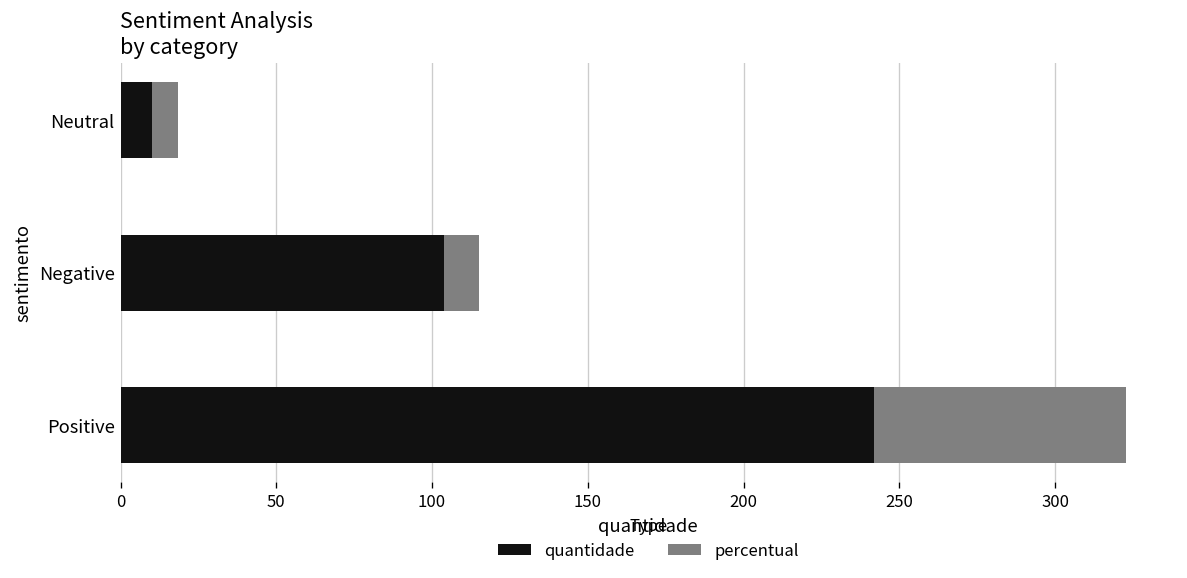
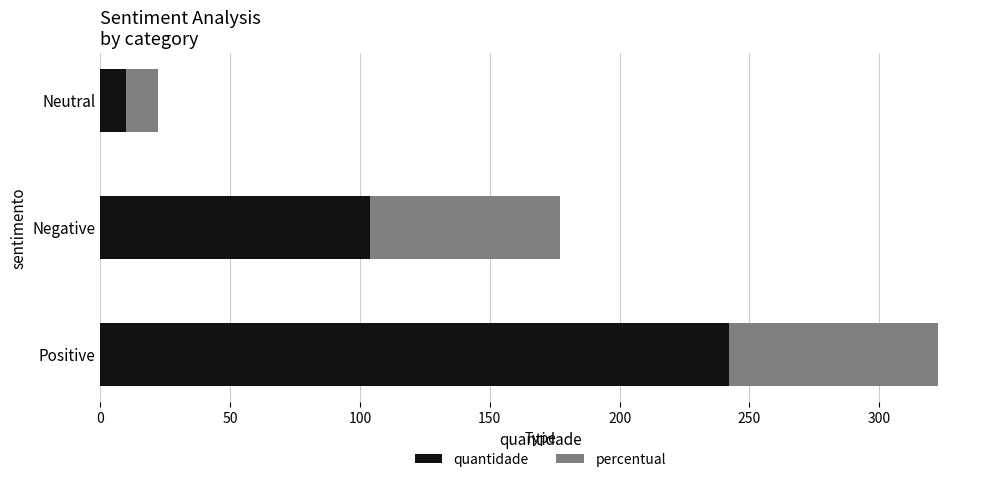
percentual, Neutral: 8 -> 12
percentual, Negative: 11 -> 73
